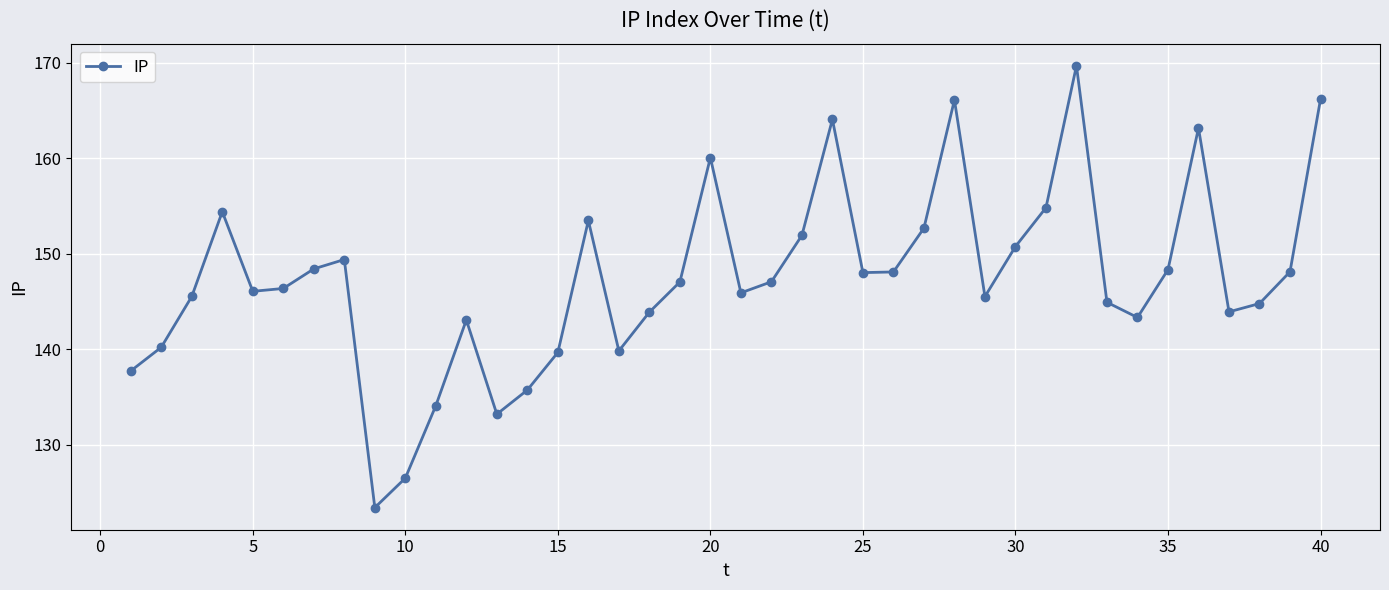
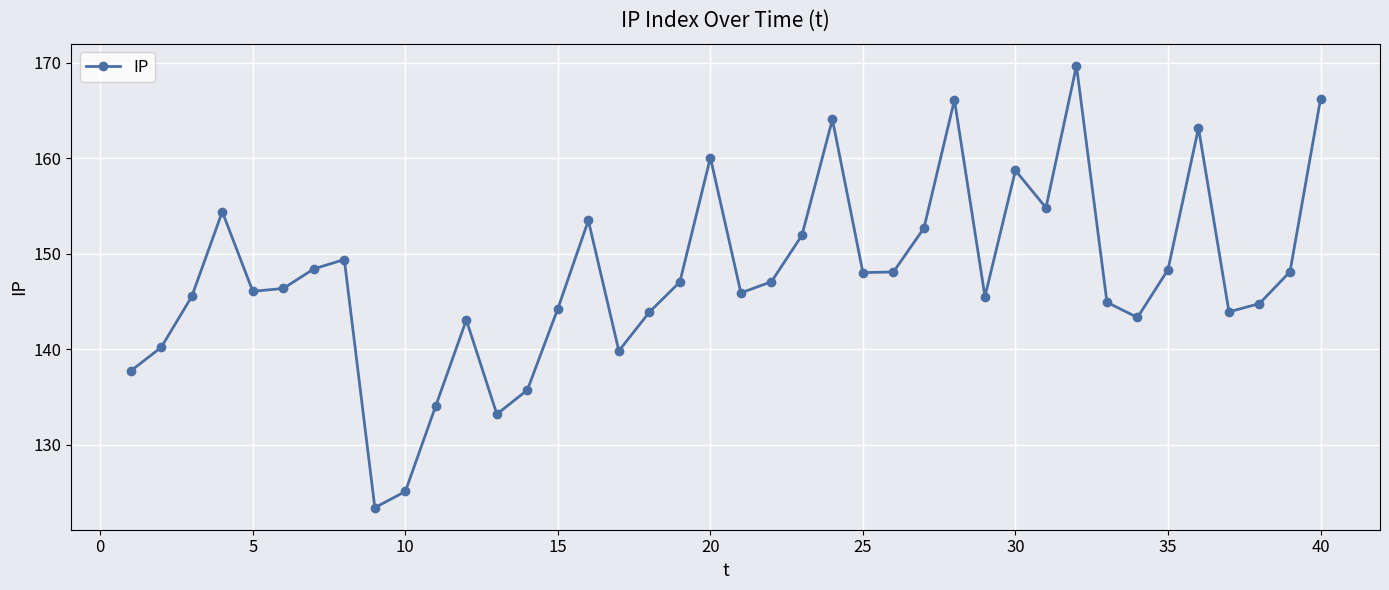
10: 127 -> 125
15: 140 -> 144
30: 151 -> 159
